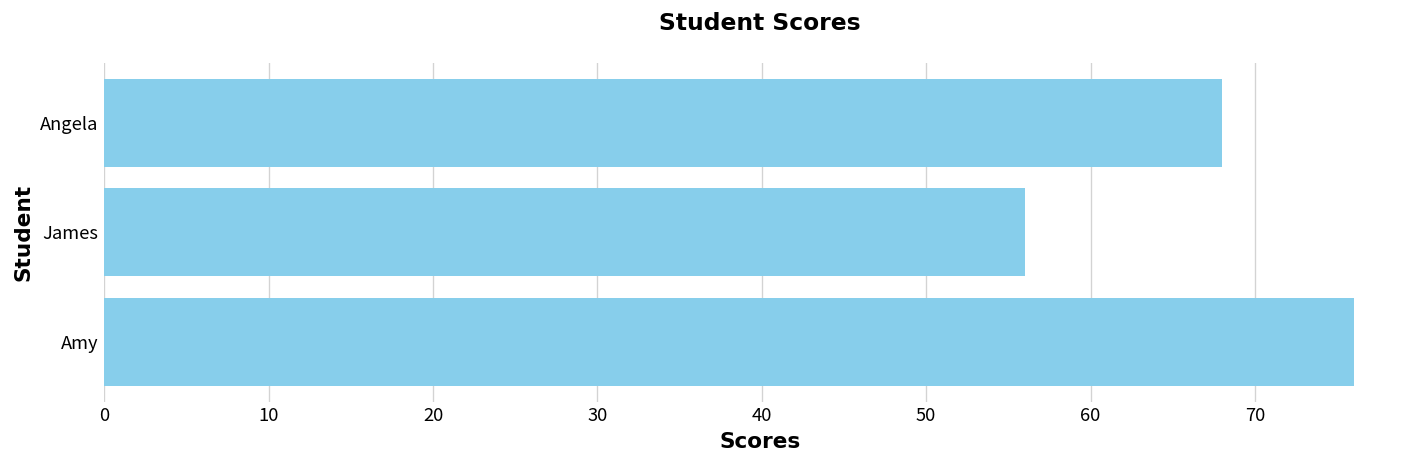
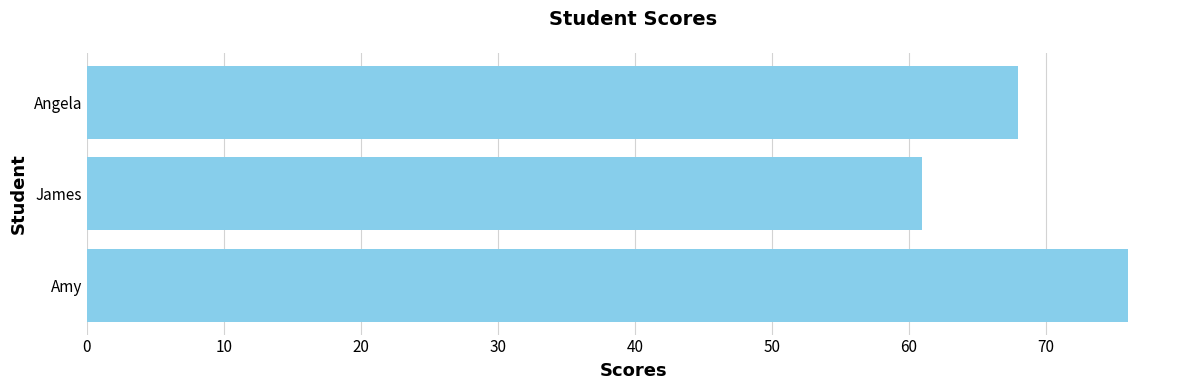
James: 56 -> 61
